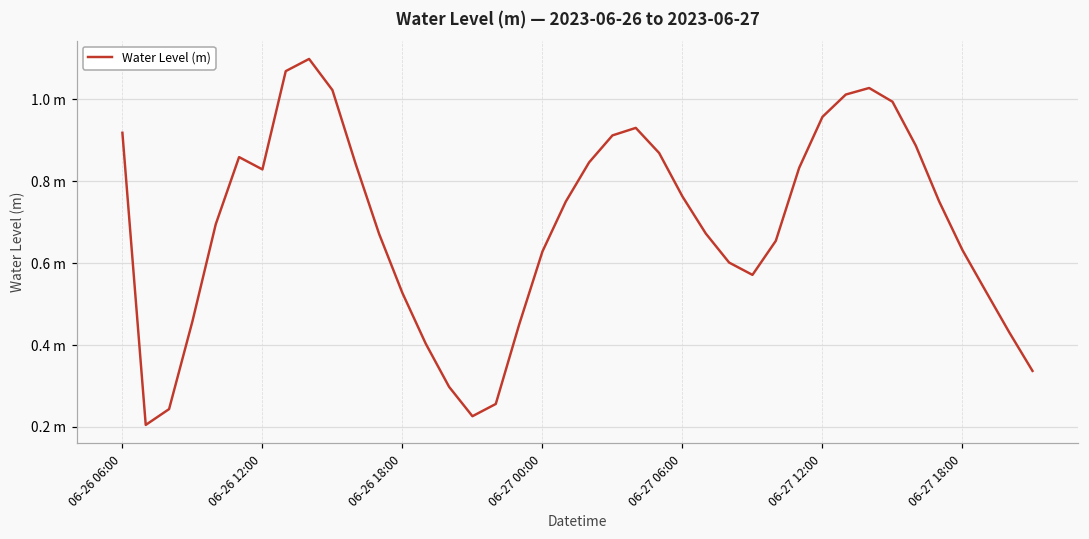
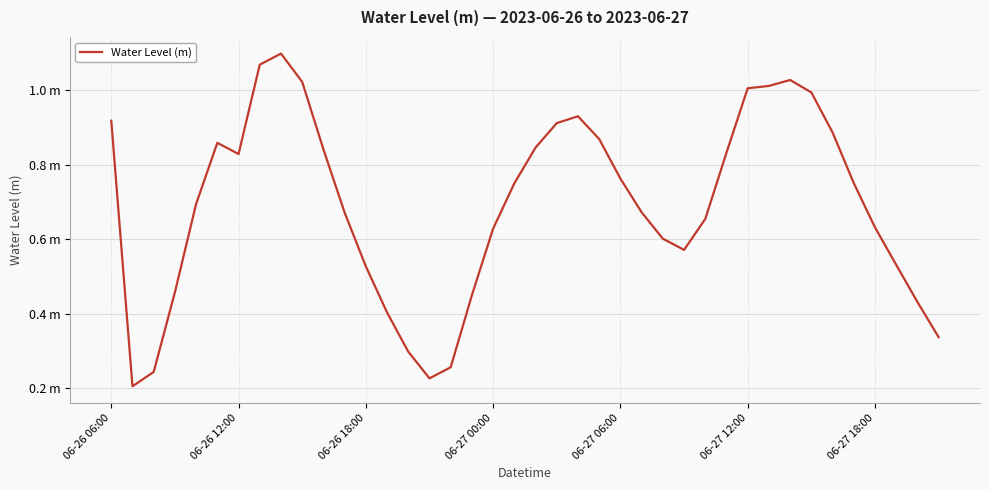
06-27 12:00: 0.96 m -> 1.01 m
